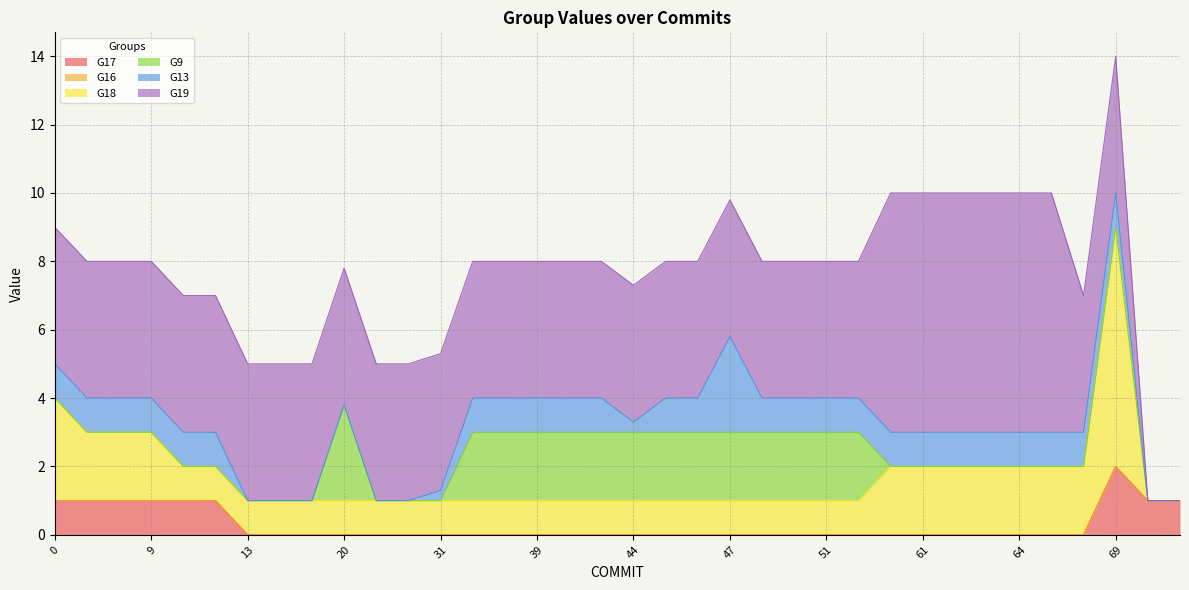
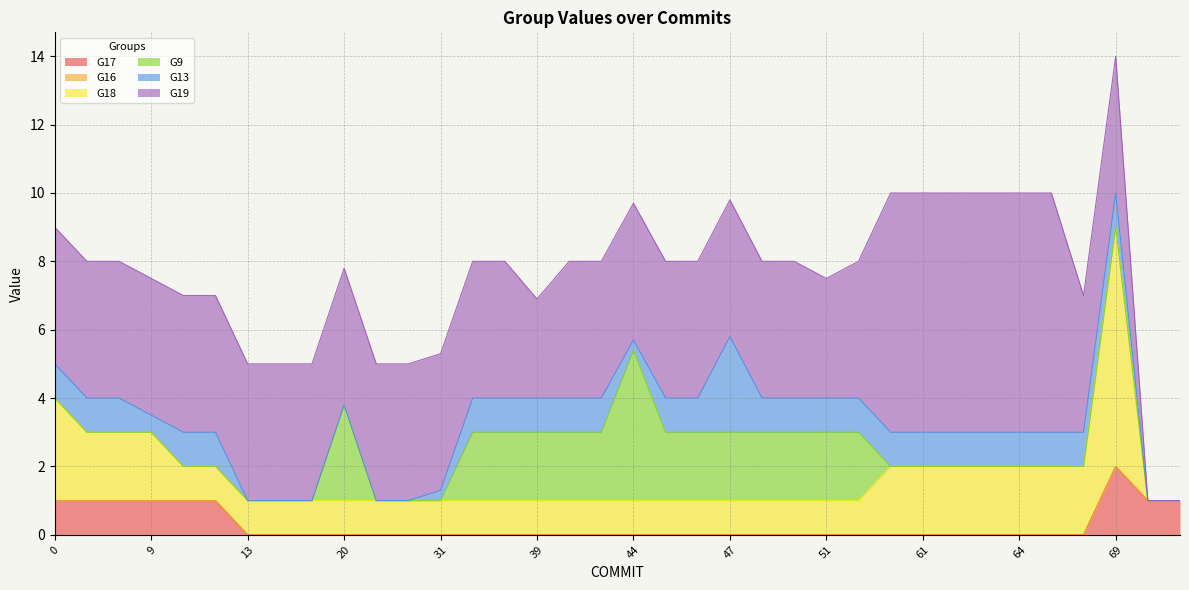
G13, 9: 1.0 -> 0.5
G19, 39: 4.0 -> 2.9
G9, 44: 2.0 -> 4.4
G19, 51: 4.0 -> 3.5
